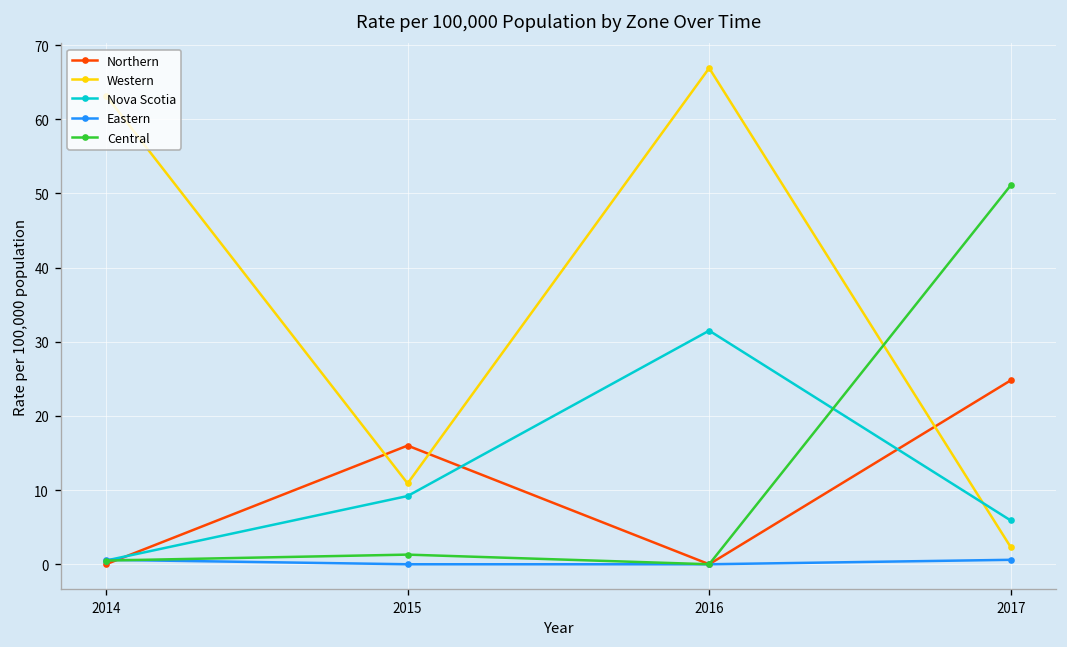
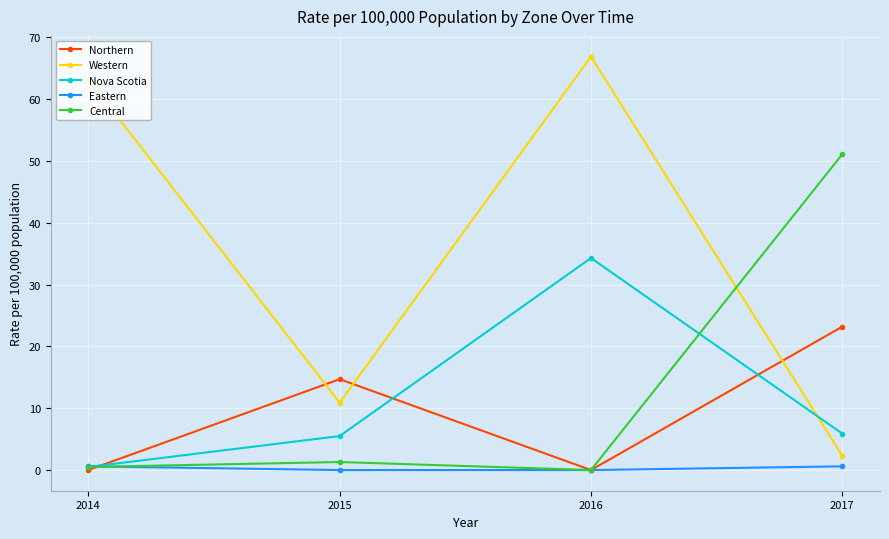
Northern, 2015: 16 -> 15
Nova Scotia, 2015: 9 -> 6
Nova Scotia, 2016: 32 -> 34
Northern, 2017: 25 -> 23
